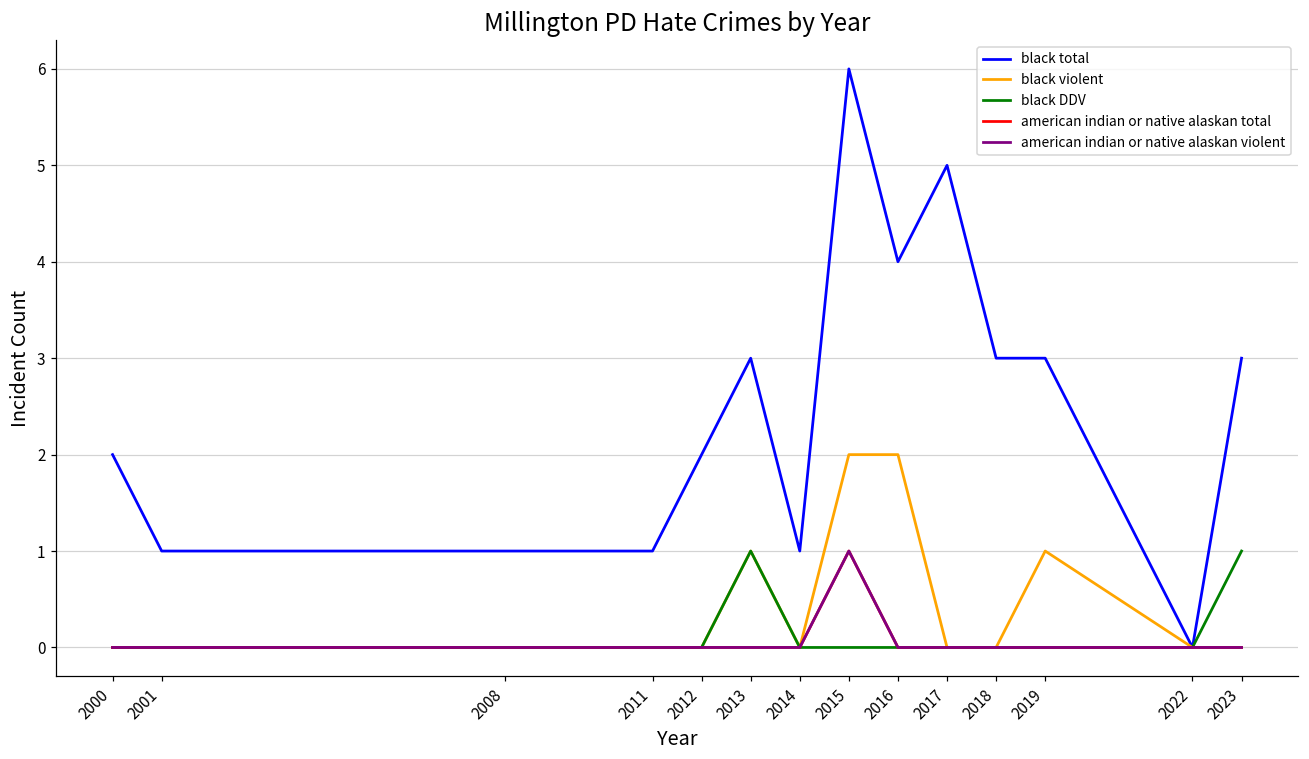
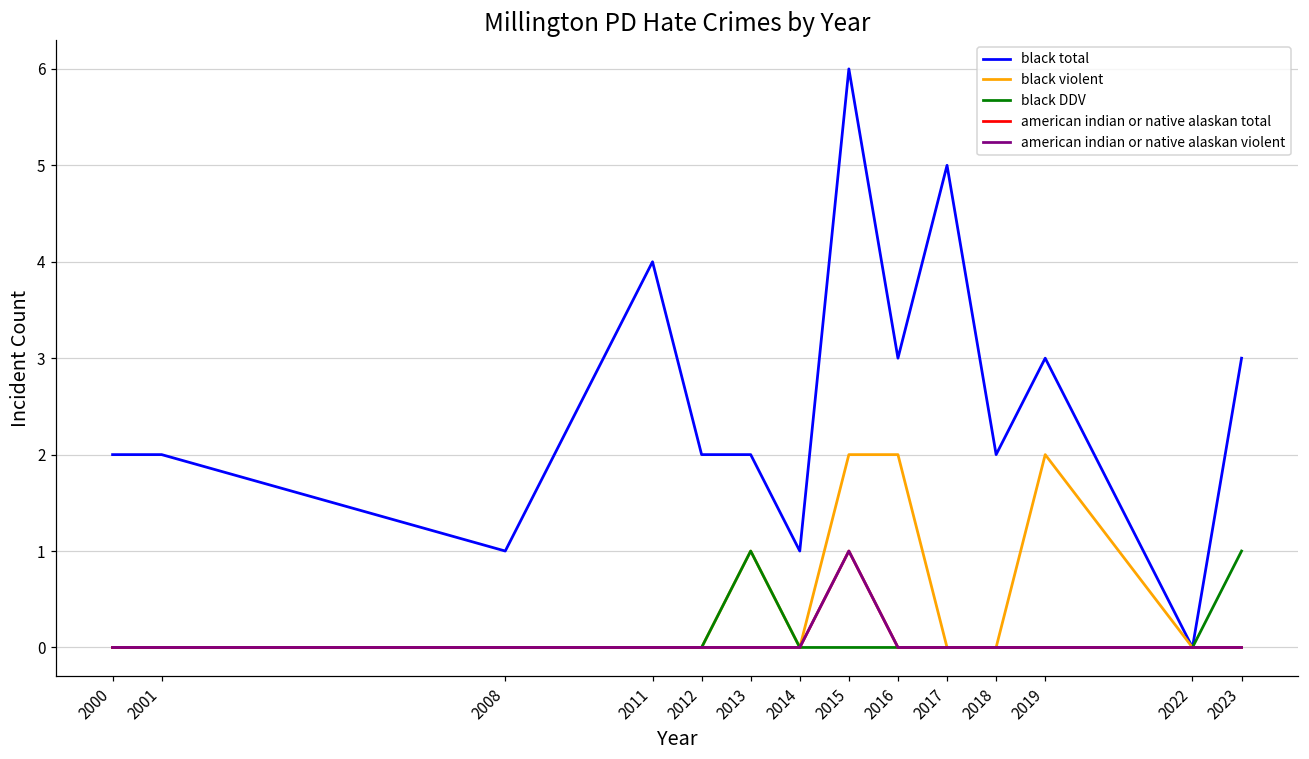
black total, 2001: 1 -> 2
black total, 2011: 1 -> 4
black total, 2013: 3 -> 2
black total, 2016: 4 -> 3
black total, 2018: 3 -> 2
black violent, 2019: 1 -> 2
